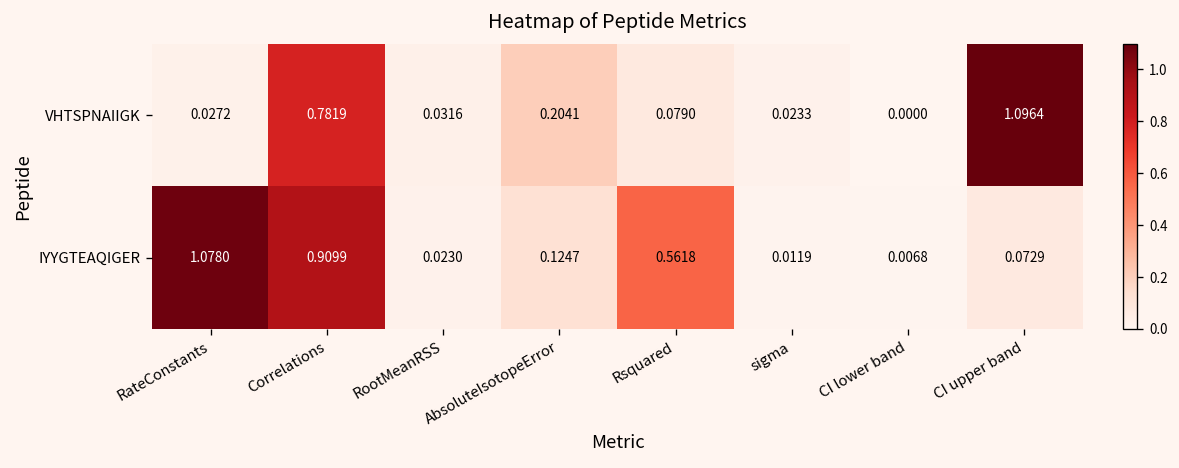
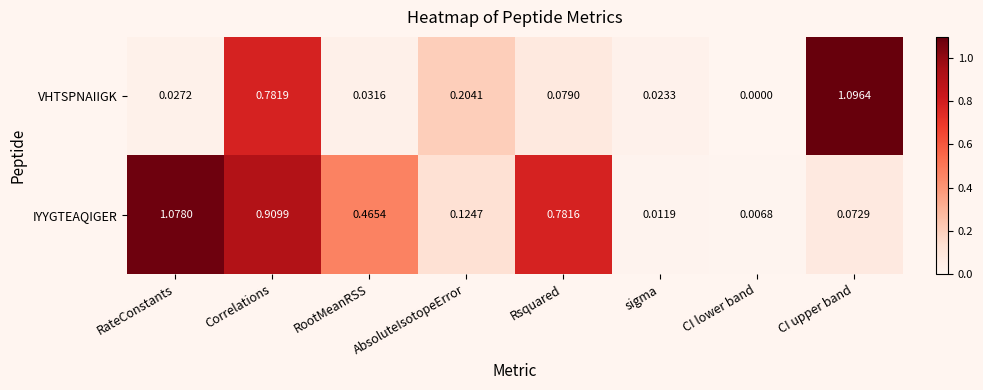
IYYGTEAQIGER, RootMeanRSS: 0.0230 -> 0.4654
IYYGTEAQIGER, Rsquared: 0.5618 -> 0.7816
